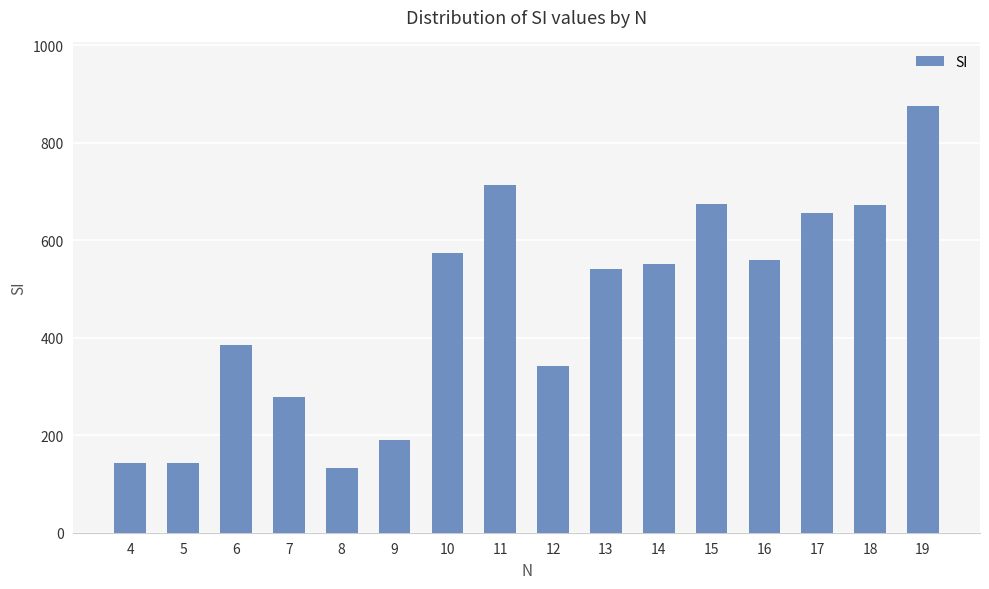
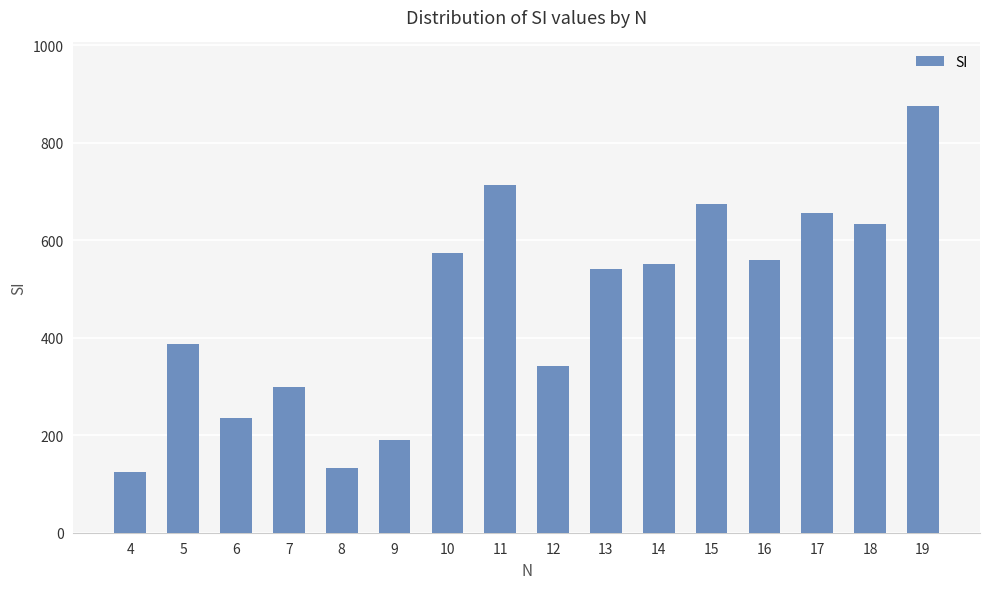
4: 140 -> 120
5: 140 -> 390
6: 390 -> 240
7: 280 -> 300
18: 670 -> 630
